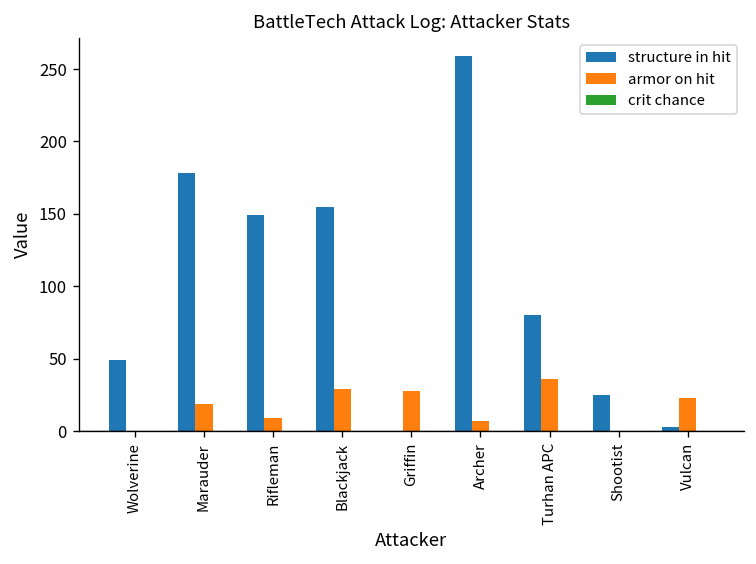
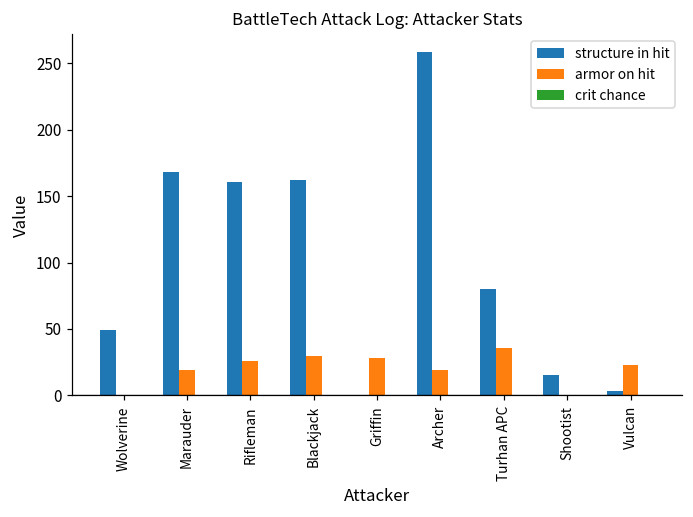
structure in hit, Marauder: 178 -> 168
structure in hit, Rifleman: 149 -> 160
armor on hit, Rifleman: 9 -> 26
structure in hit, Blackjack: 155 -> 162
armor on hit, Archer: 7 -> 20
structure in hit, Shootist: 25 -> 16
